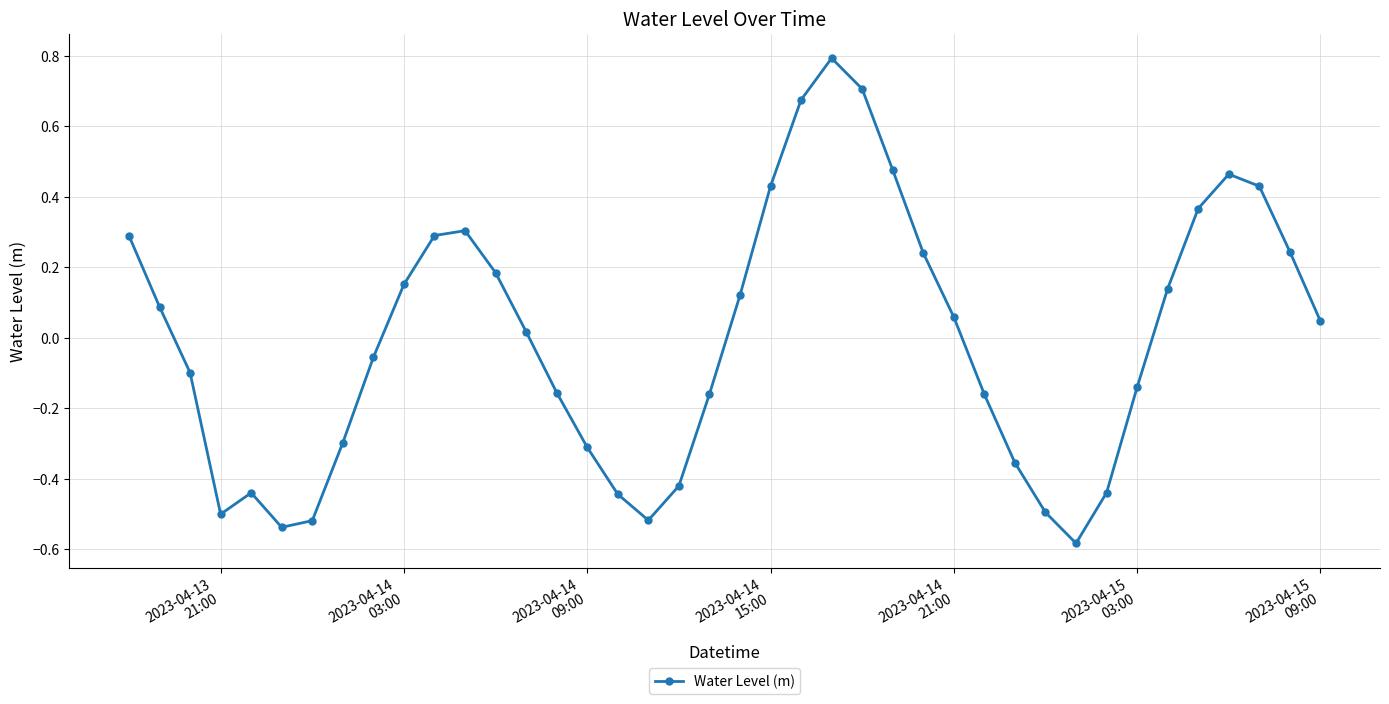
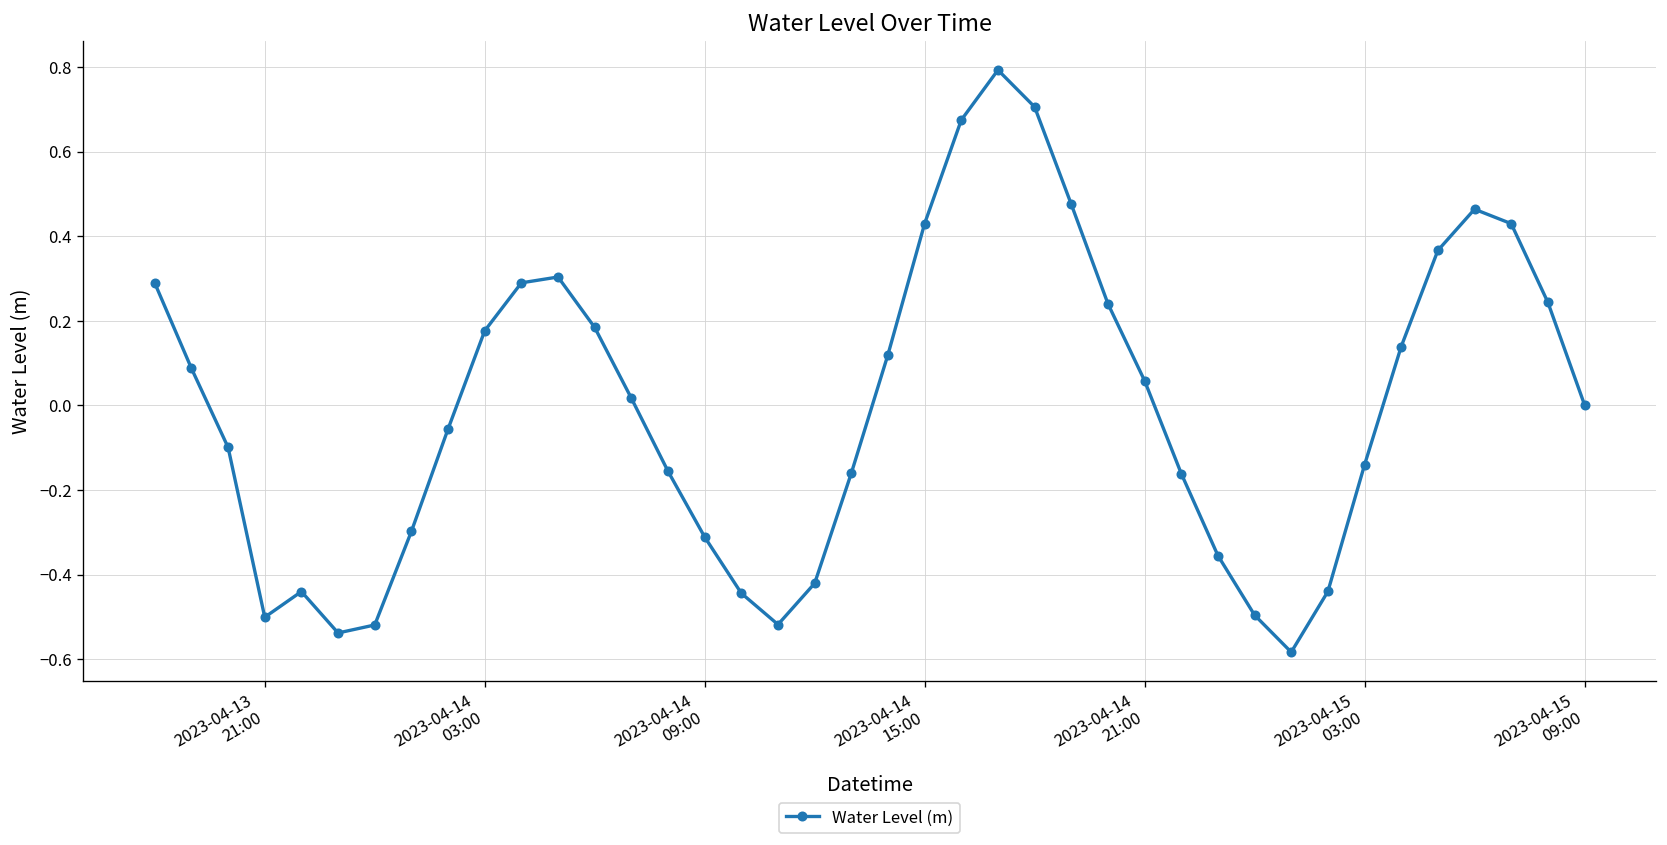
2023-04-14 03:00: 0.15 -> 0.18
2023-04-15 09:00: 0.05 -> 0.00
